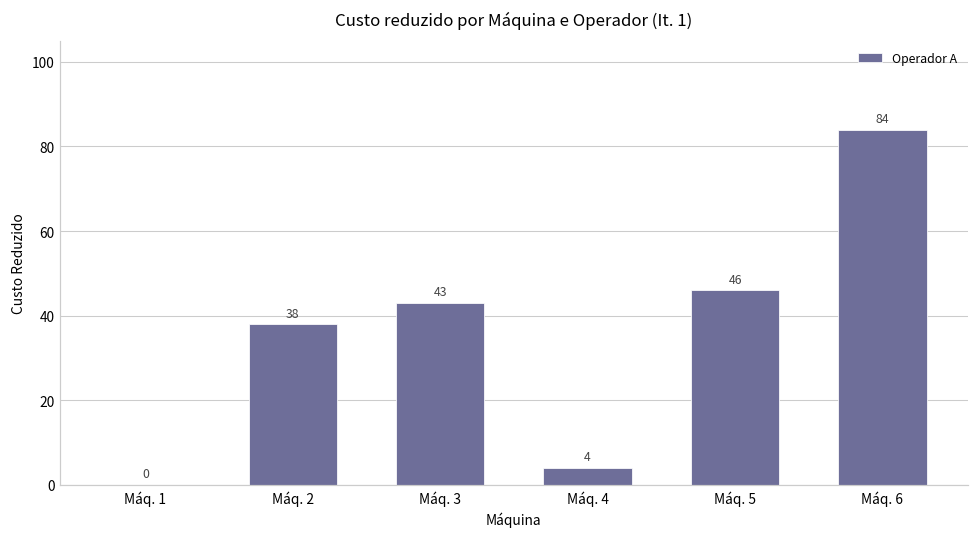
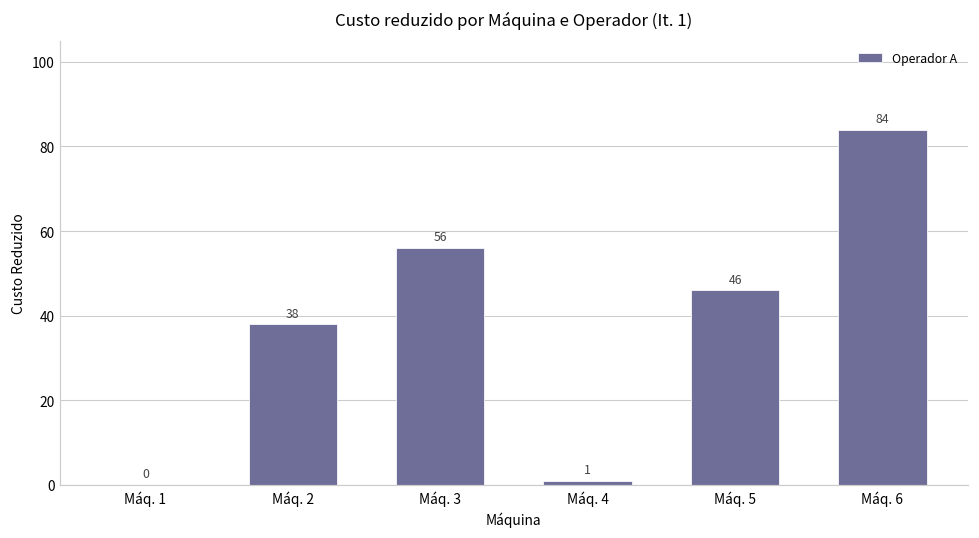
Máq. 3: 43 -> 56
Máq. 4: 4 -> 1
